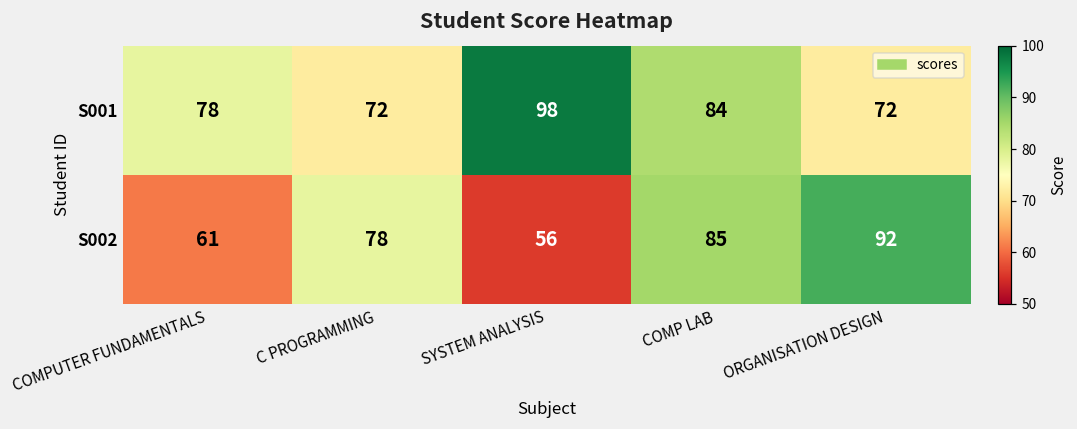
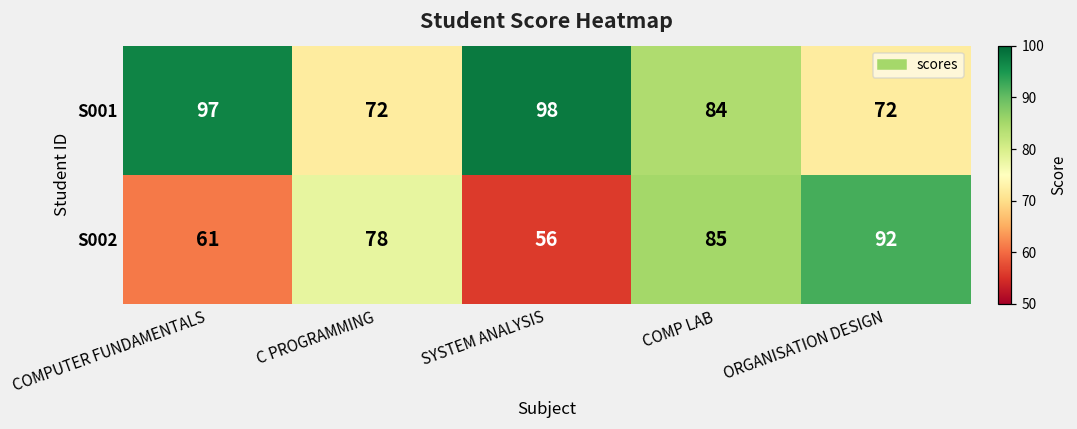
S001, COMPUTER FUNDAMENTALS: 78 -> 97
